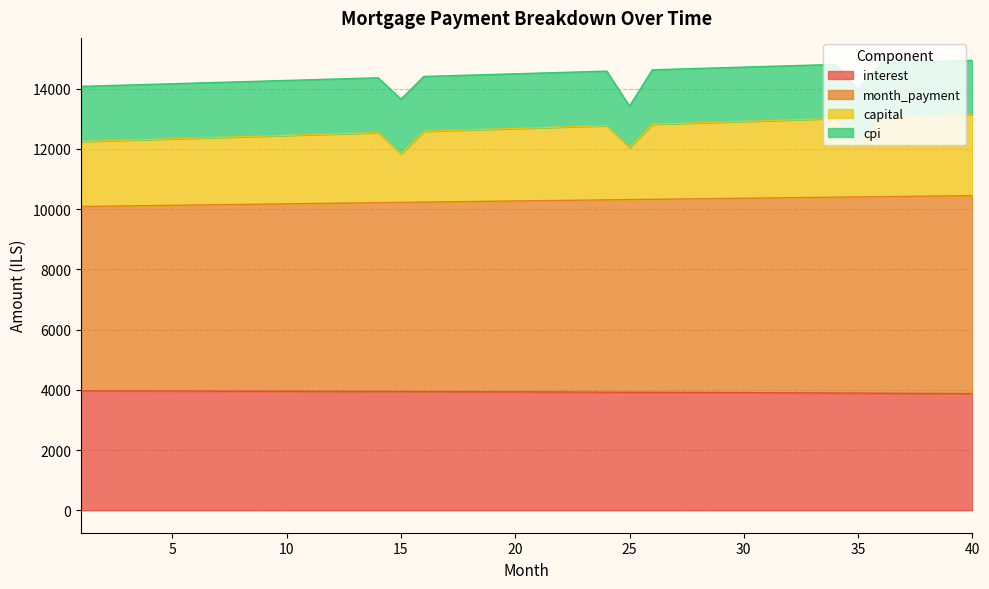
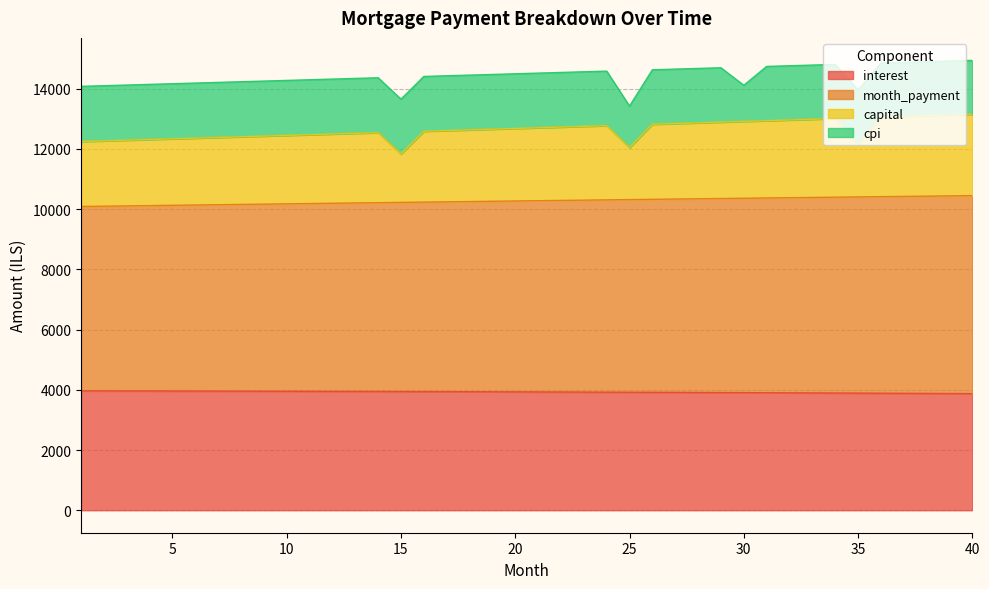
cpi, 30: 1800 -> 1200
